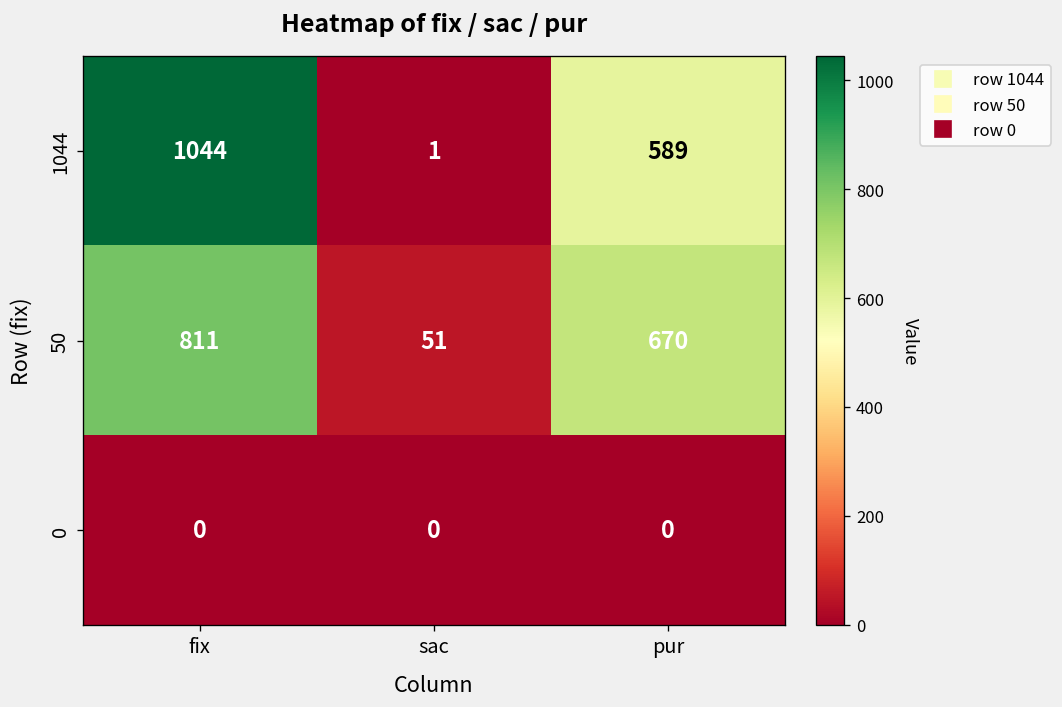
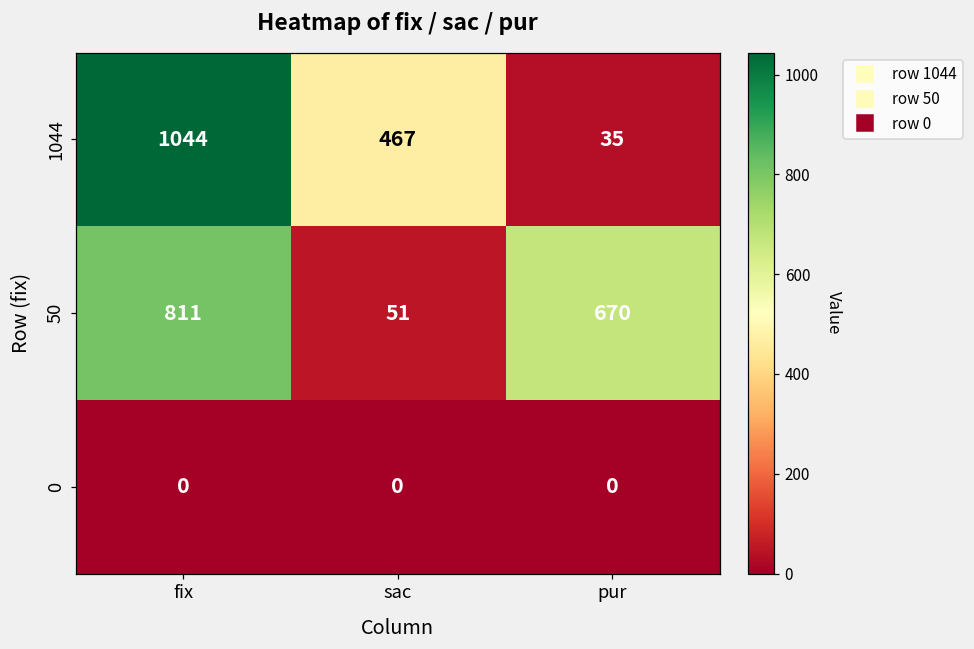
1044, sac: 1 -> 467
1044, pur: 589 -> 35
